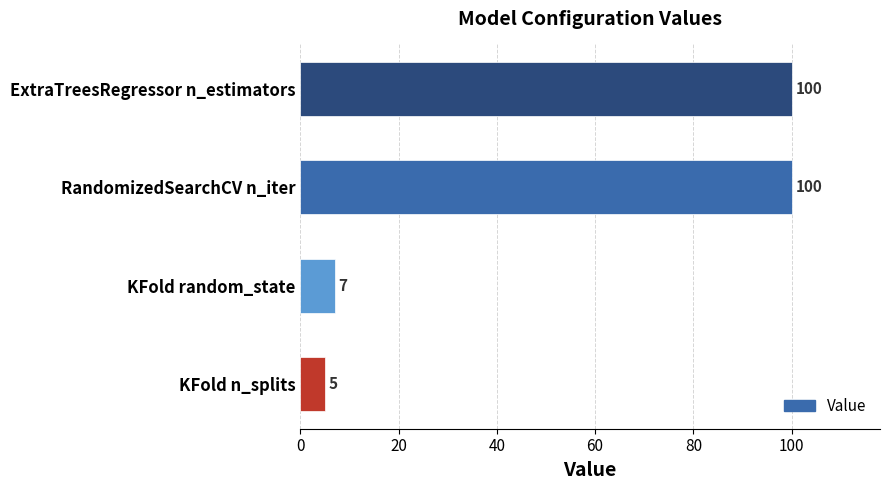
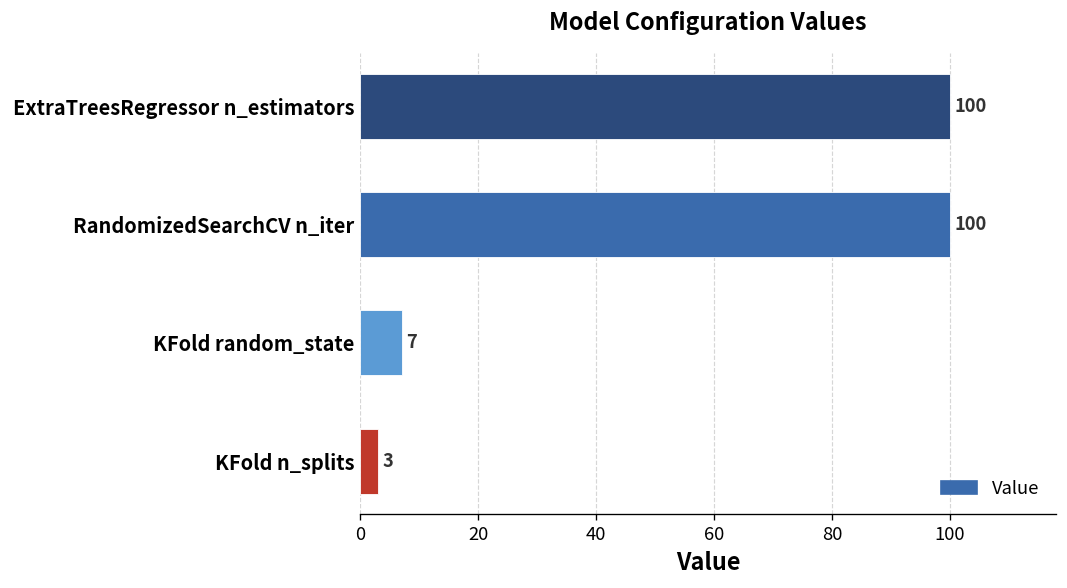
KFold n_splits: 5 -> 3
